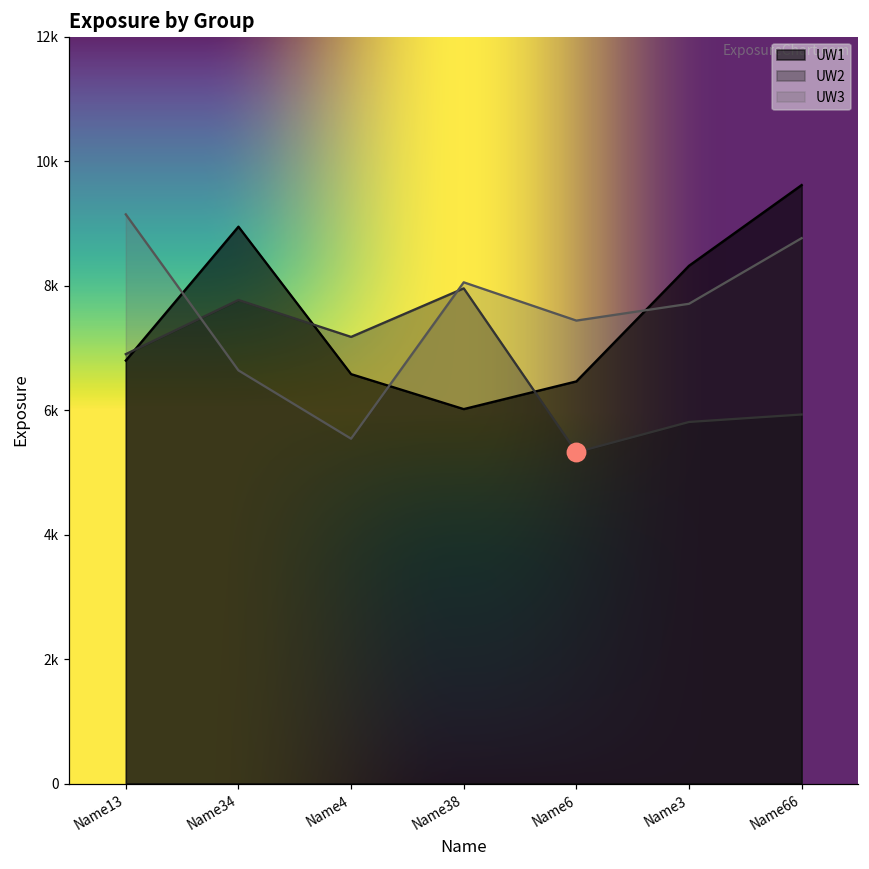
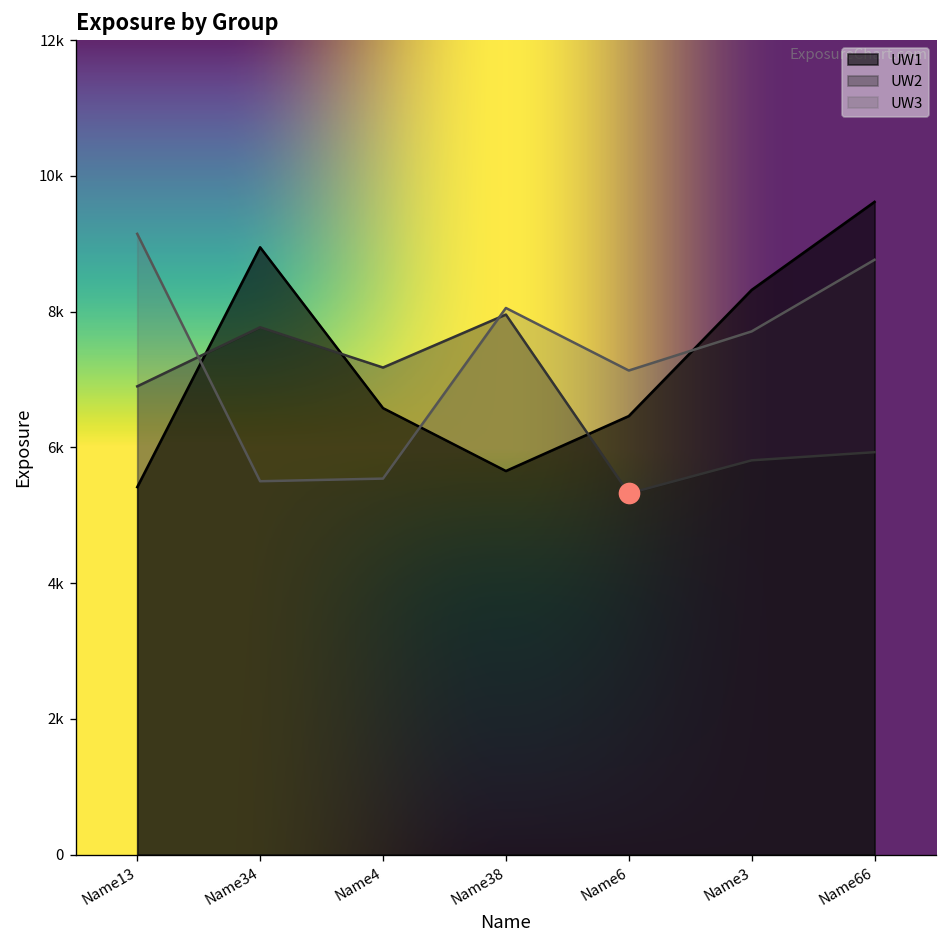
UW1, Name13: 6800 -> 5400
UW3, Name34: 6600 -> 5500
UW1, Name38: 6000 -> 5700
UW3, Name6: 7400 -> 7100
